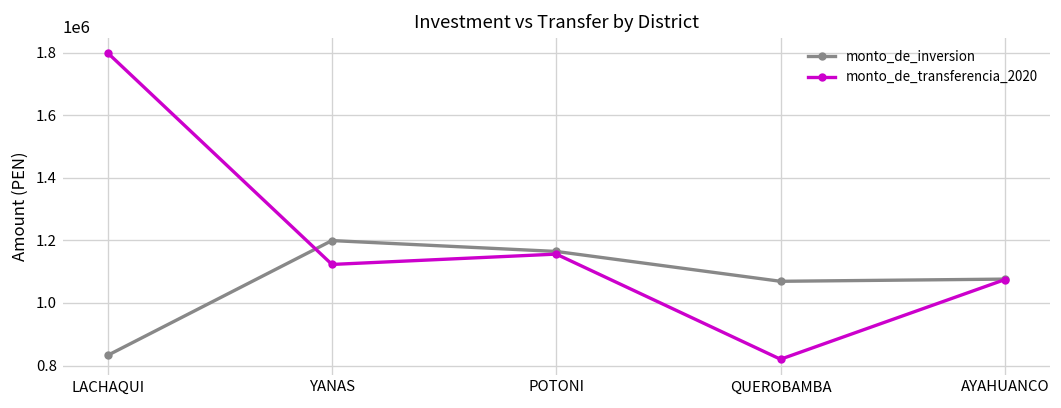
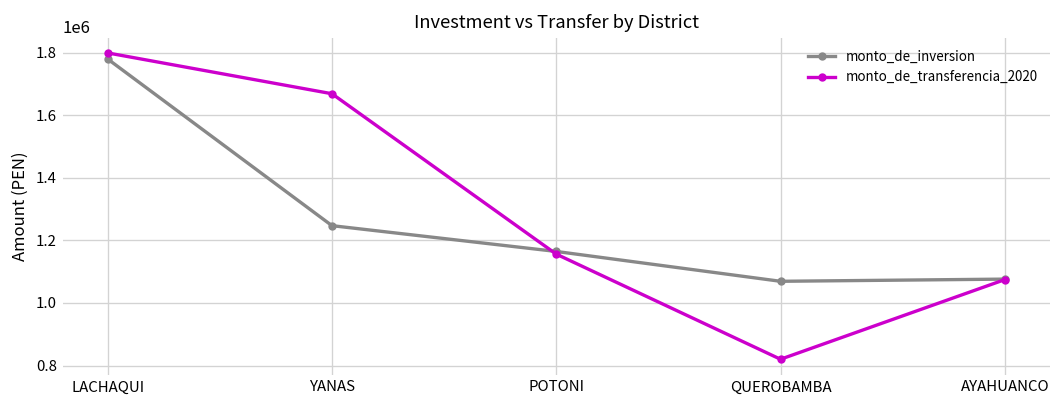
monto_de_inversion, LACHAQUI: 830000 -> 1780000
monto_de_inversion, YANAS: 1200000 -> 1250000
monto_de_transferencia_2020, YANAS: 1120000 -> 1670000
